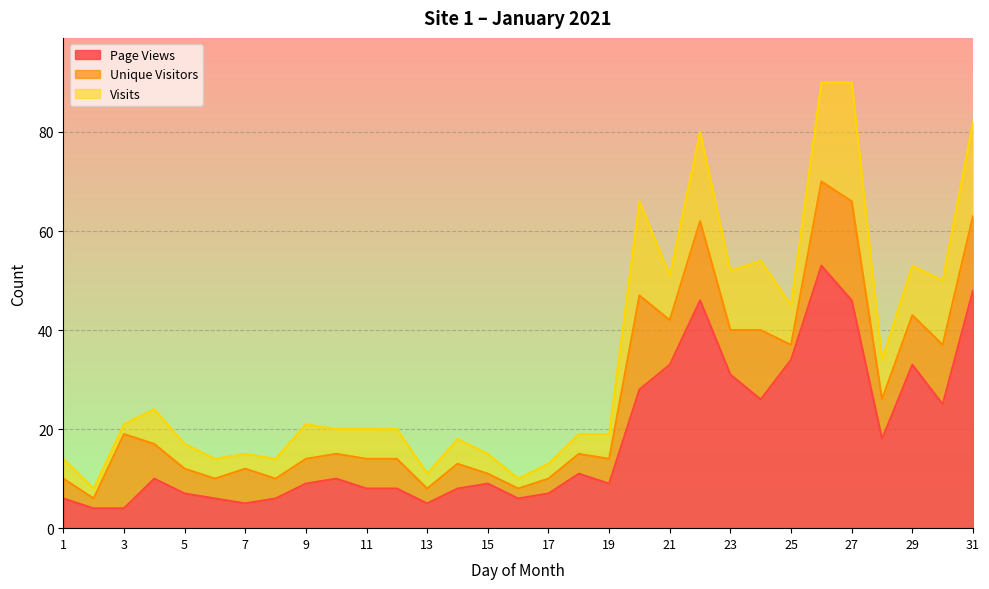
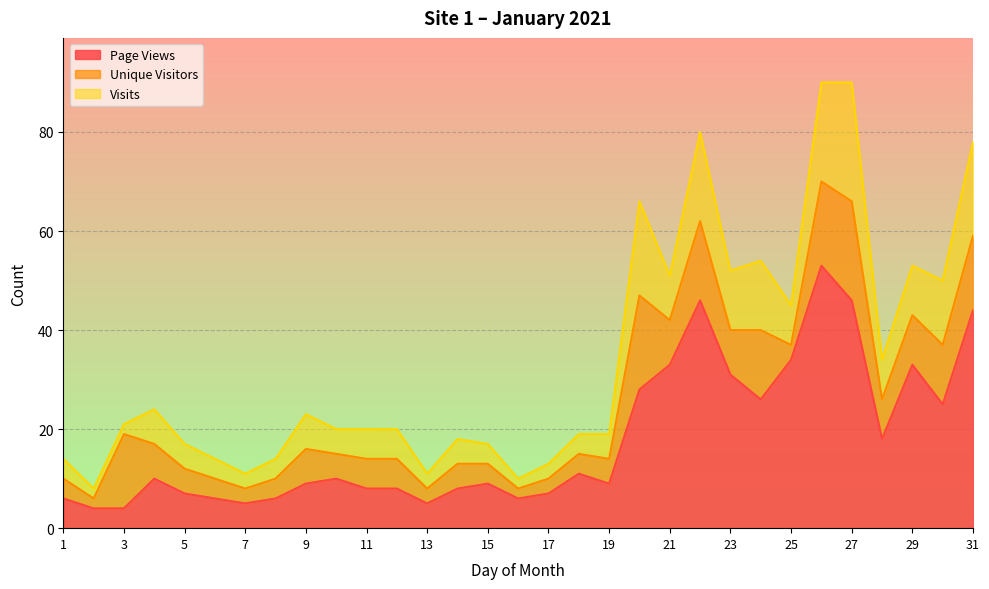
Unique Visitors, 7: 7 -> 3
Unique Visitors, 9: 5 -> 7
Unique Visitors, 15: 2 -> 4
Page Views, 31: 48 -> 44
